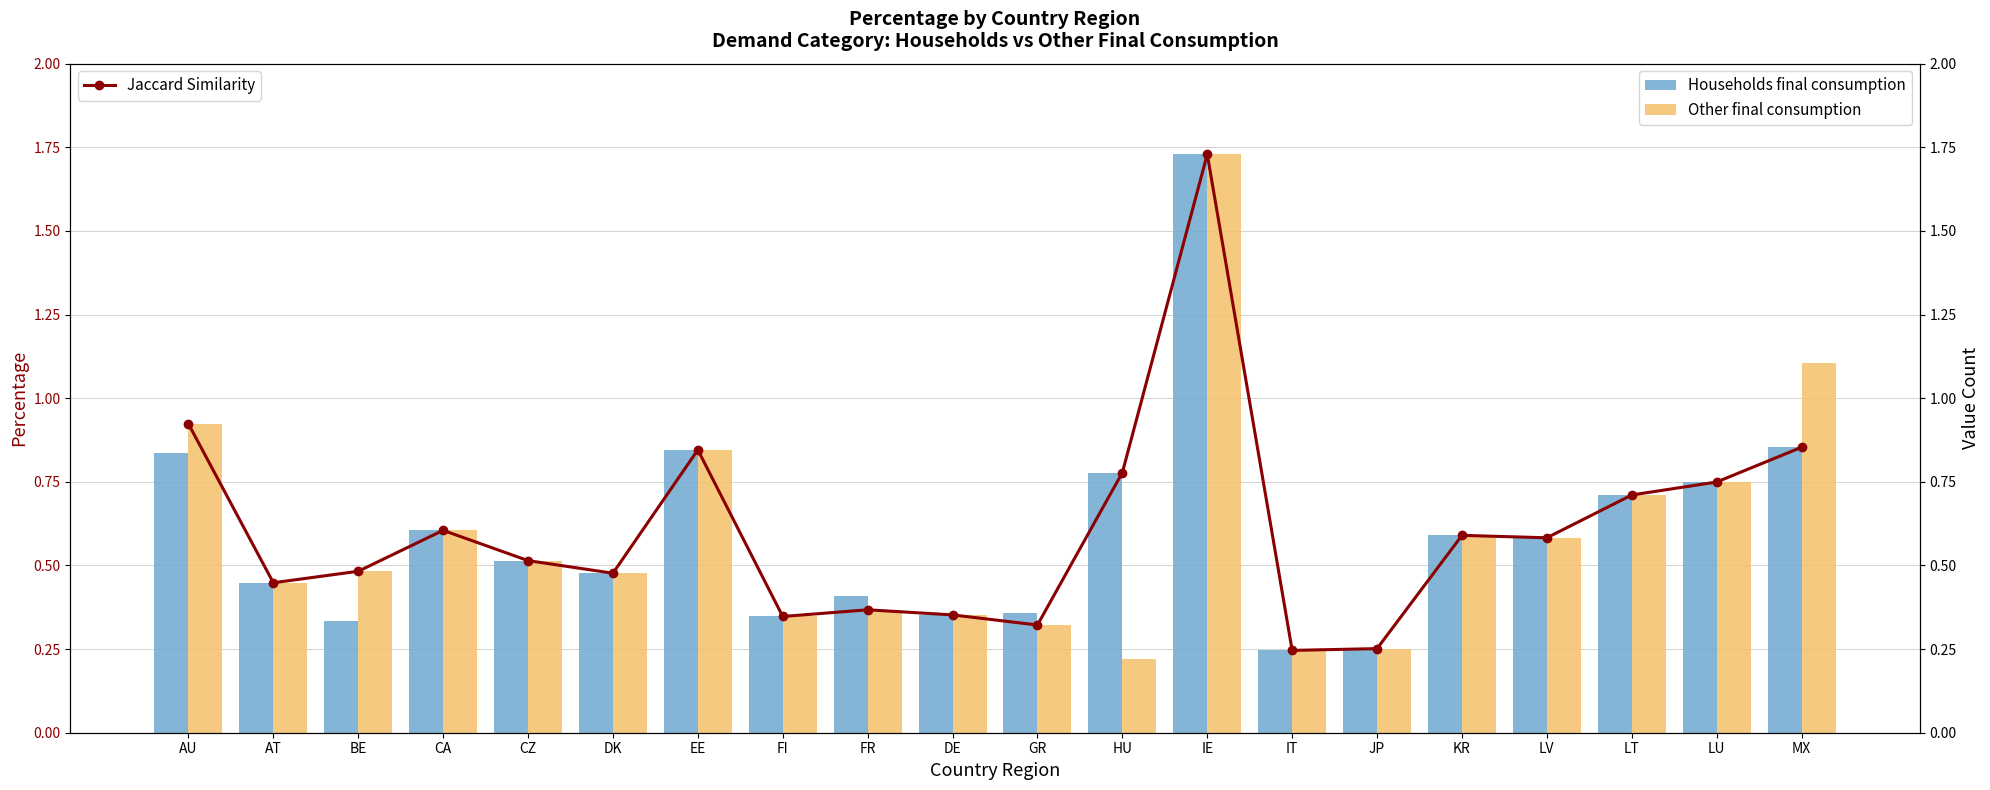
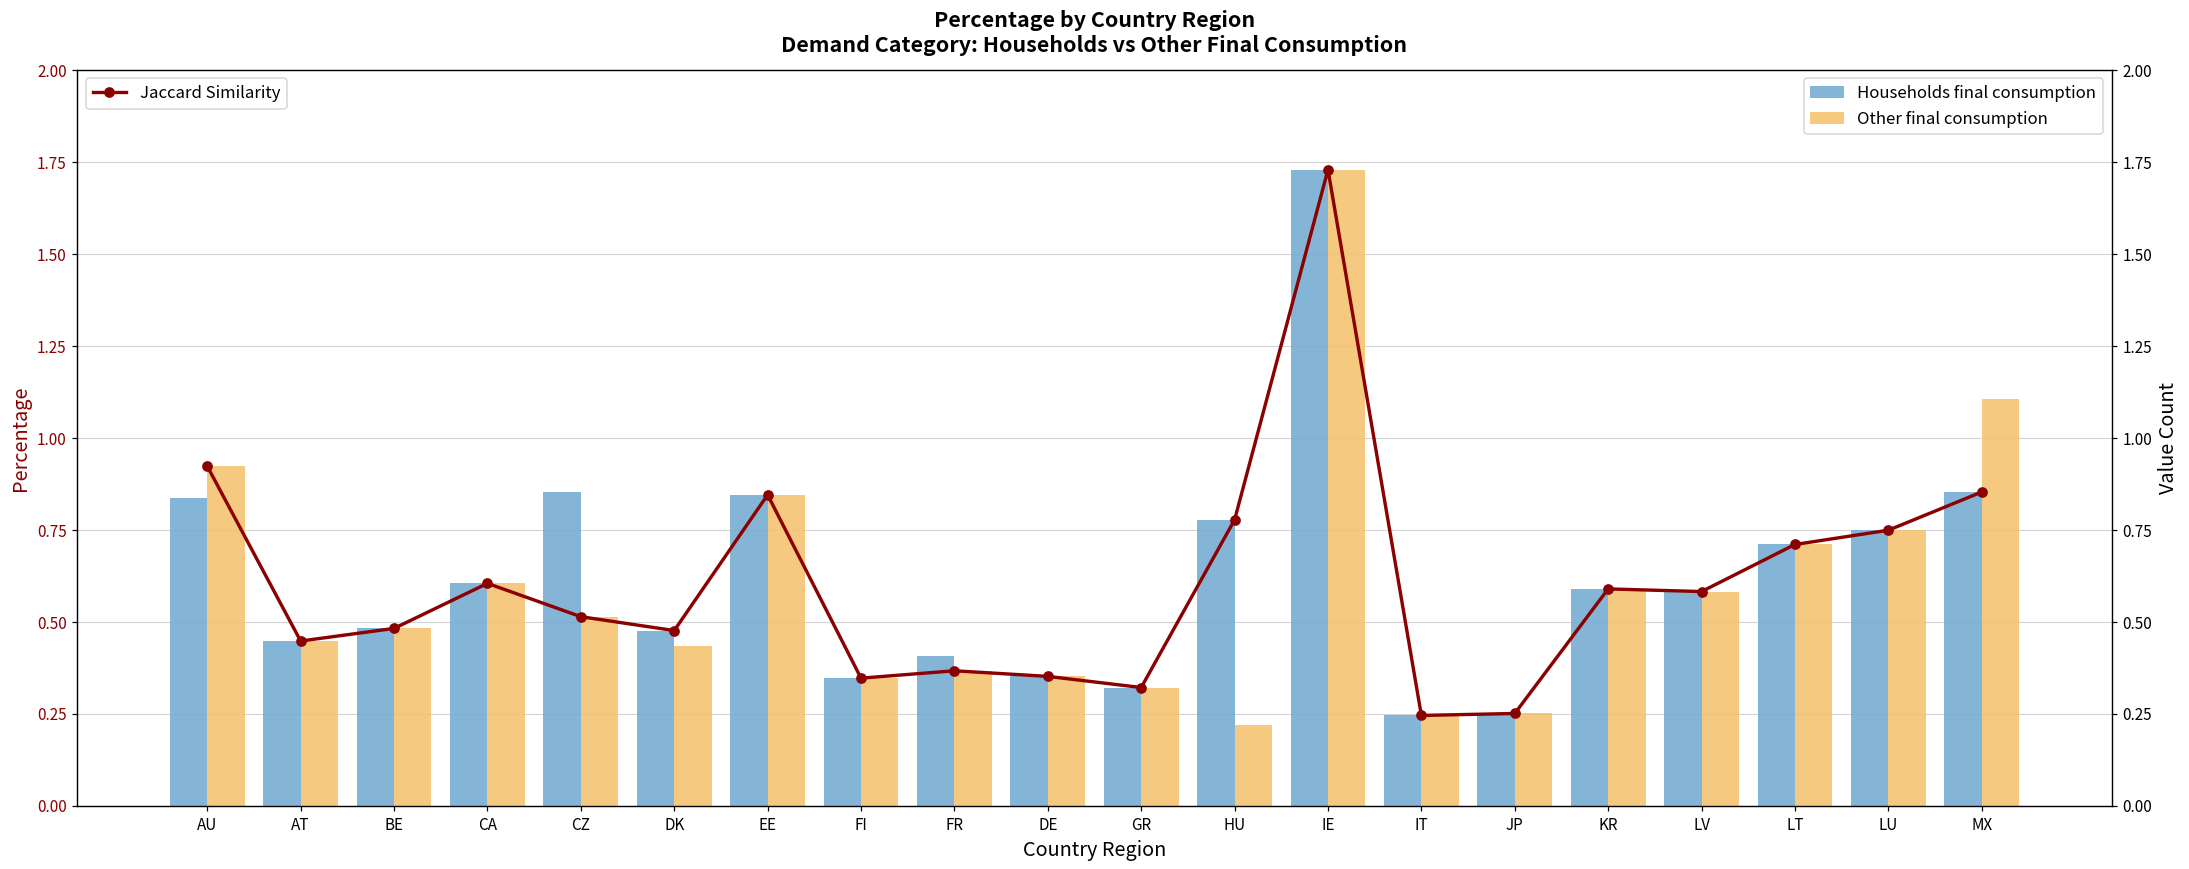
Households final consumption, BE: 0.33 -> 0.48
Households final consumption, CZ: 0.51 -> 0.85
Other final consumption, DK: 0.48 -> 0.44
Households final consumption, GR: 0.36 -> 0.32
